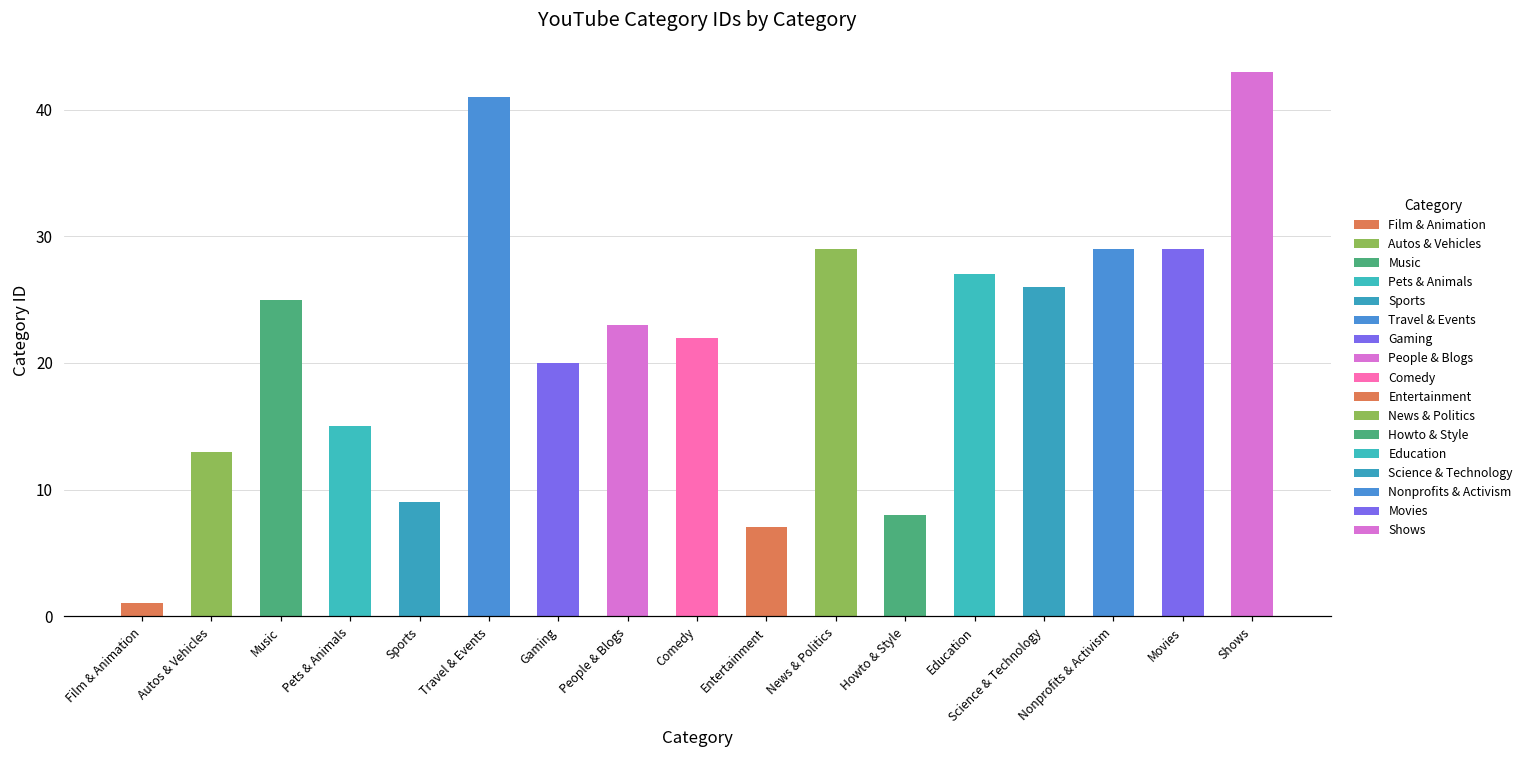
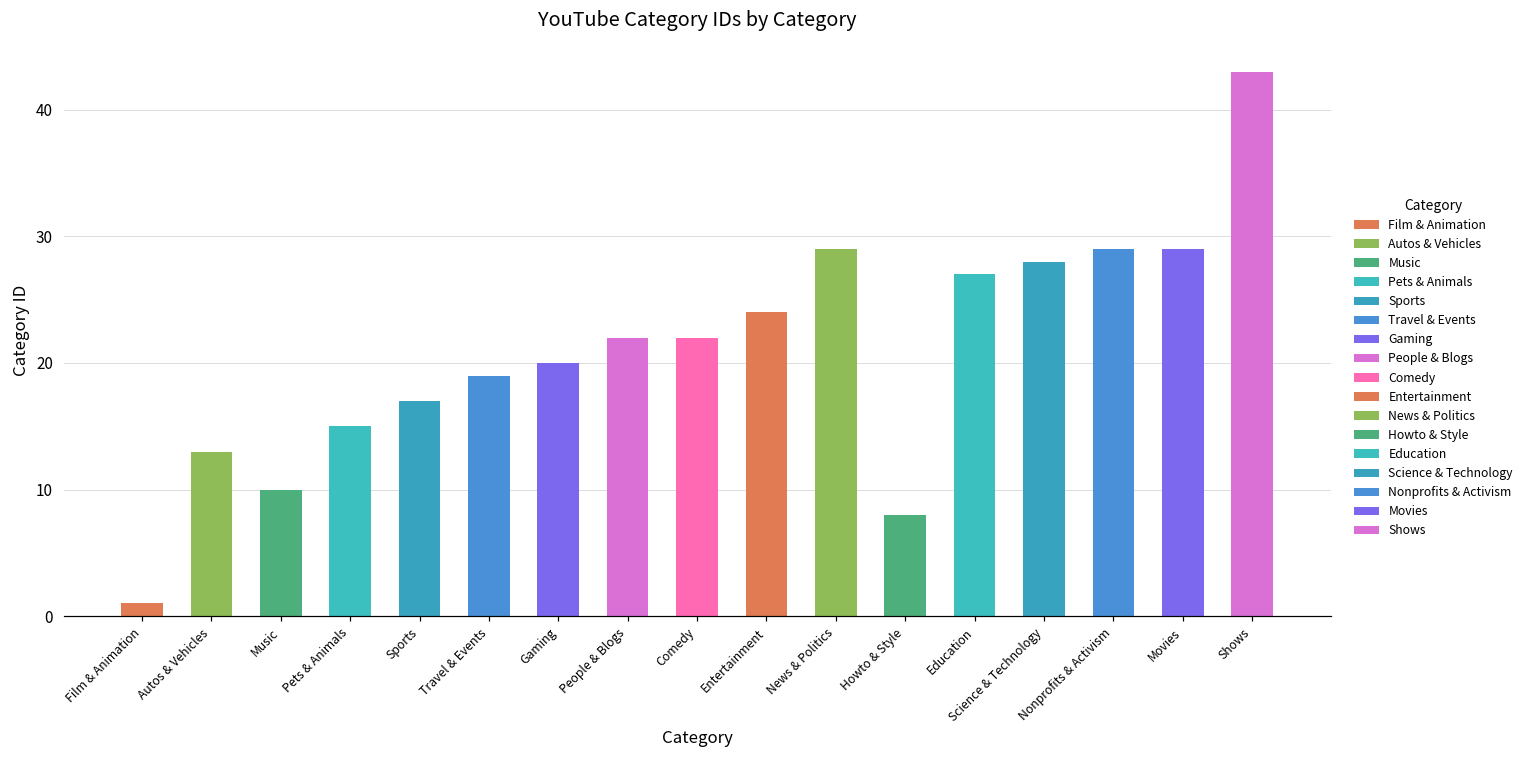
Music: 25 -> 10
Sports: 9 -> 17
Travel & Events: 41 -> 19
People & Blogs: 23 -> 22
Entertainment: 7 -> 24
Science & Technology: 26 -> 28
